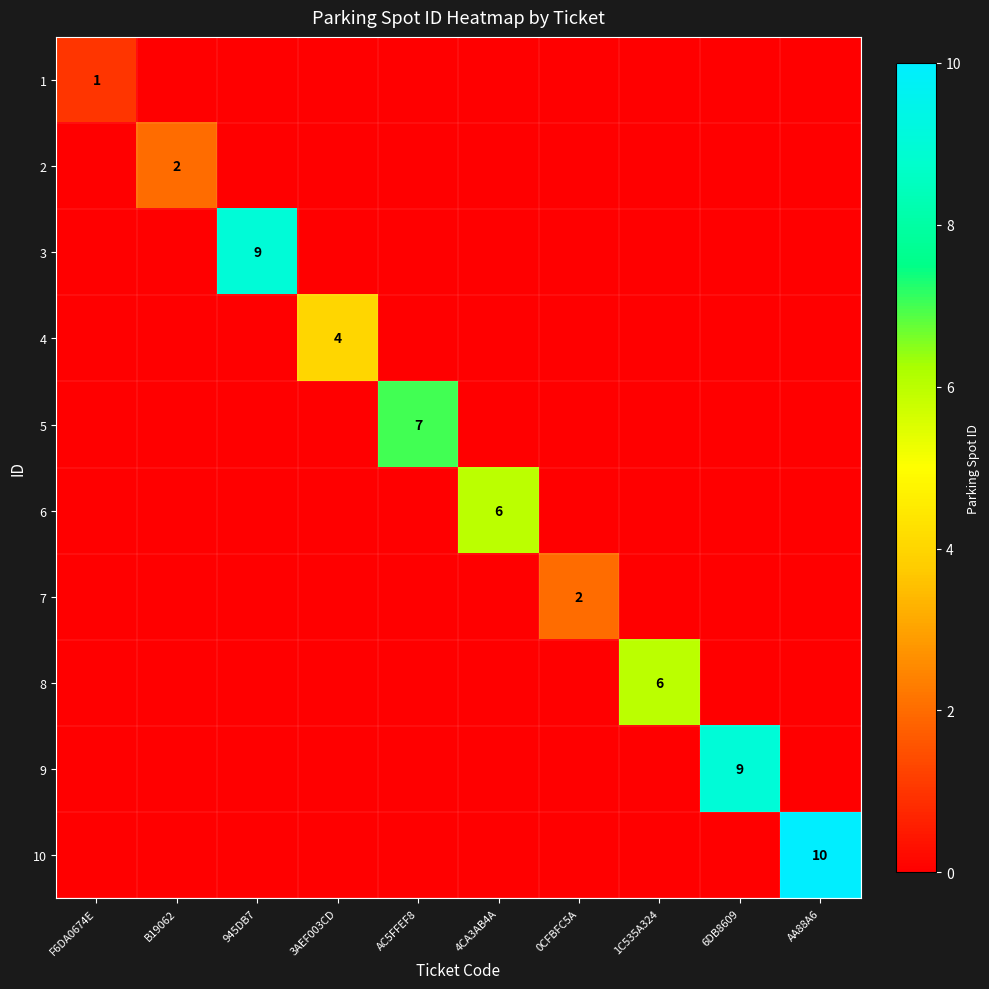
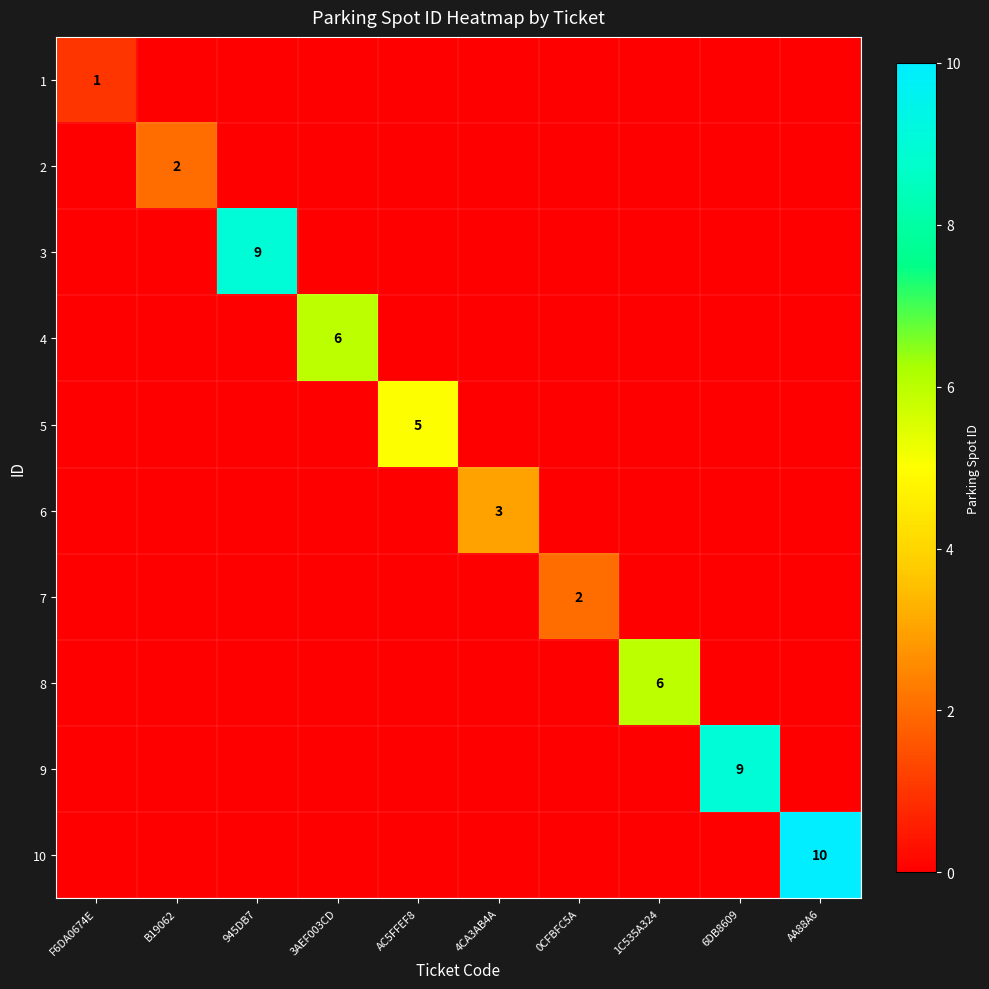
4, 3AEF003CD: 4 -> 6
5, AC5FFEF8: 7 -> 5
6, 4CA3AB4A: 6 -> 3
